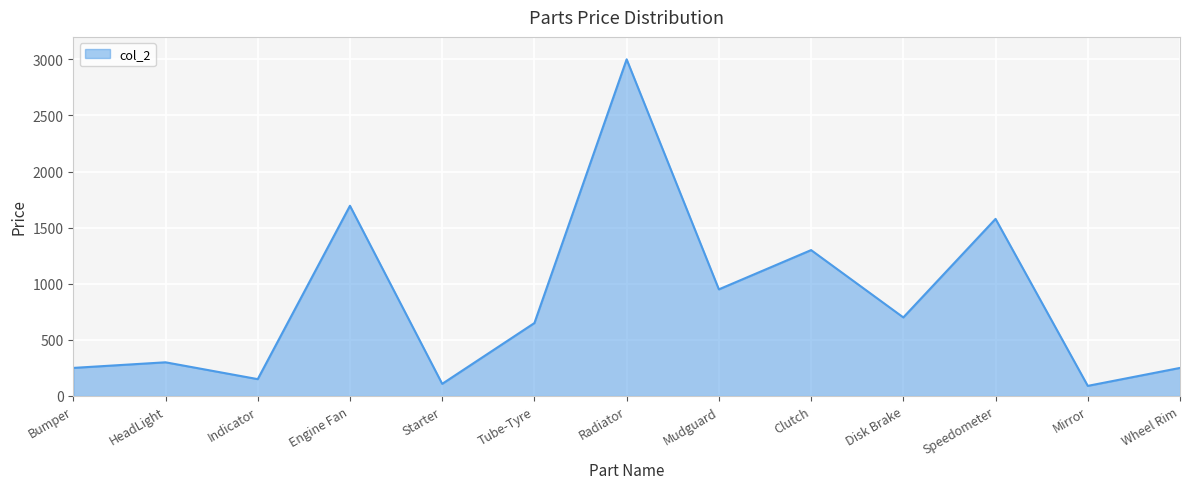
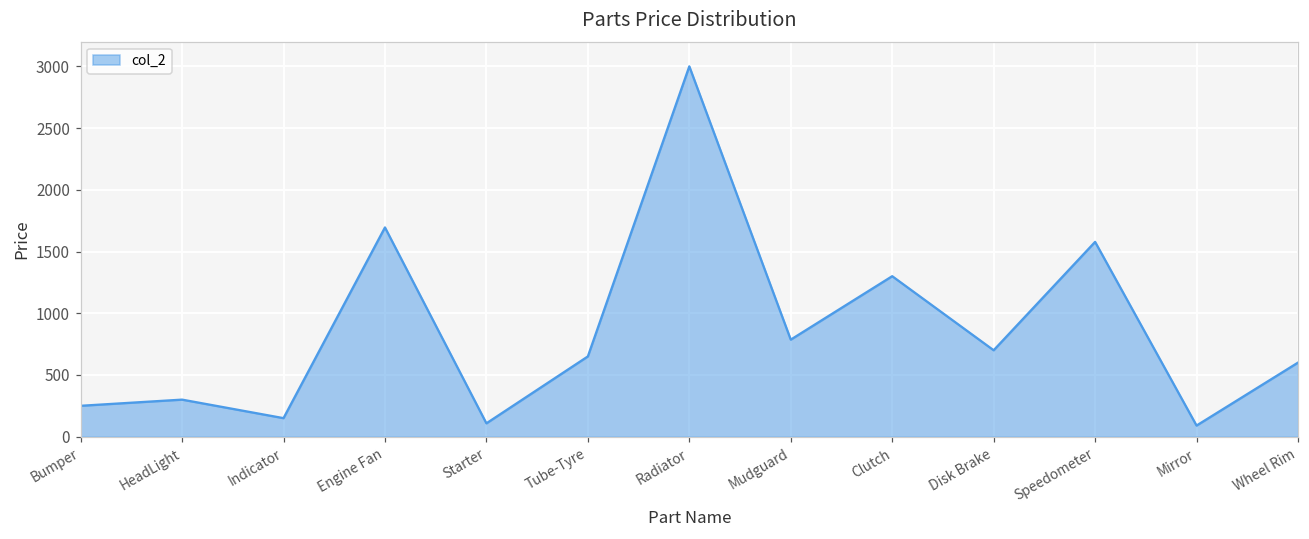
Mudguard: 950 -> 790
Wheel Rim: 250 -> 600
